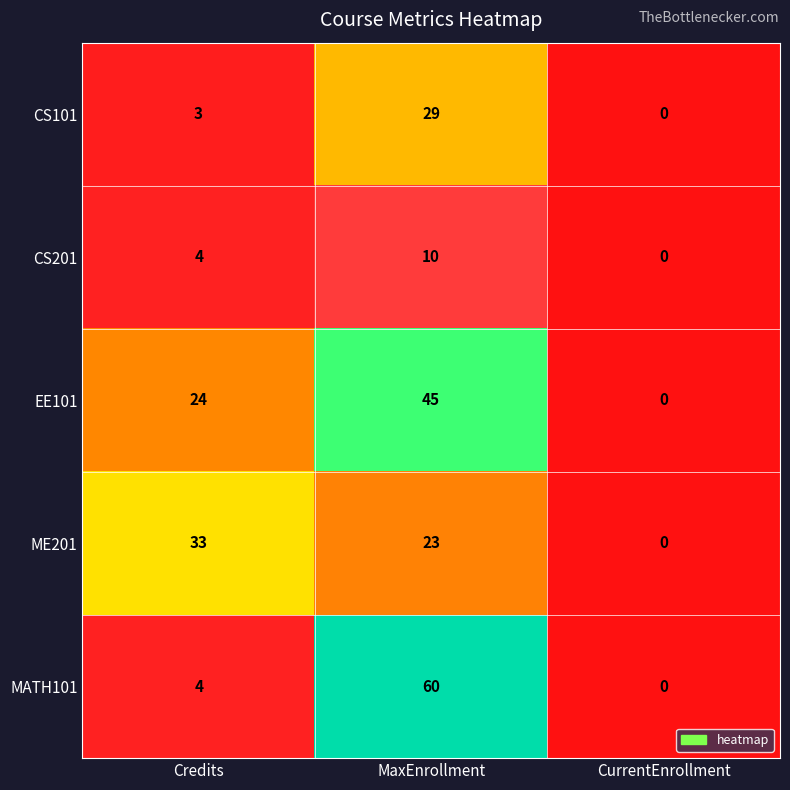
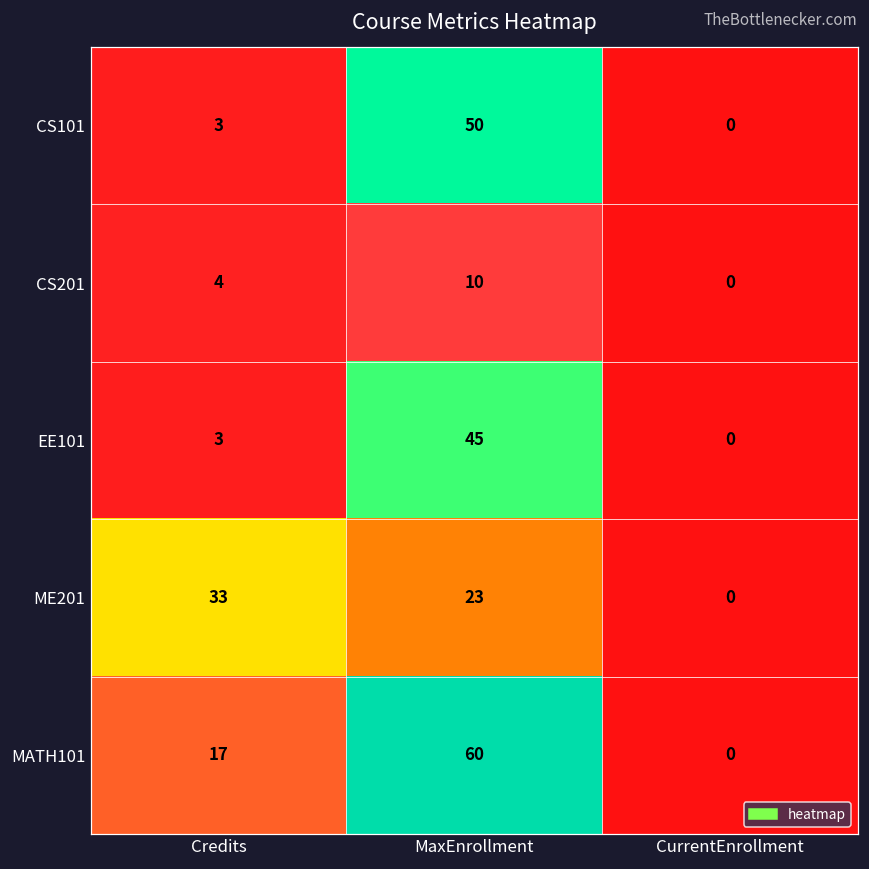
CS101, MaxEnrollment: 29 -> 50
EE101, Credits: 24 -> 3
MATH101, Credits: 4 -> 17
